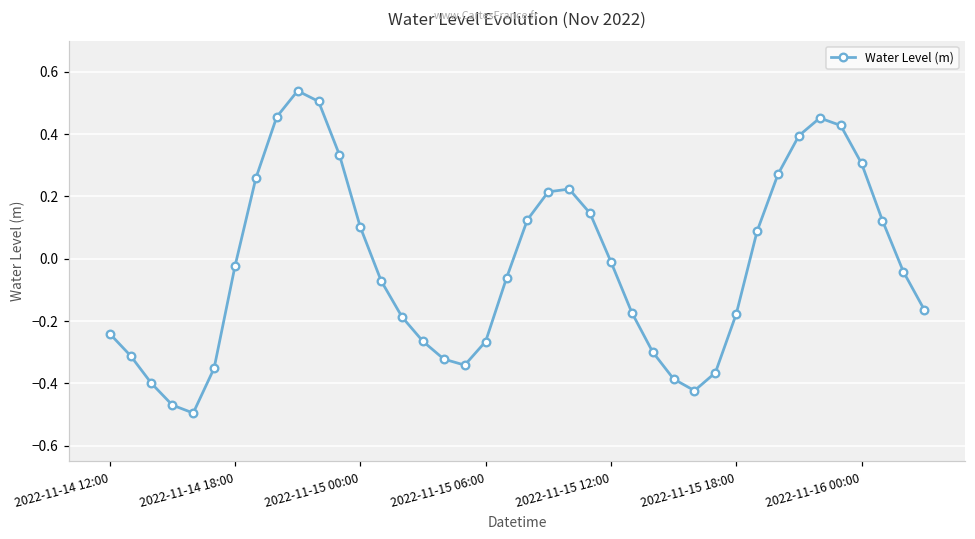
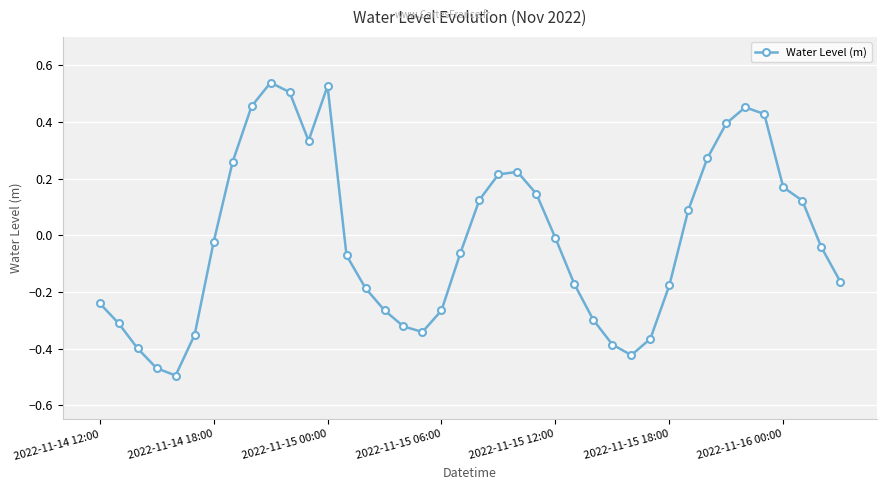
2022-11-15 00:00: 0.10 -> 0.53
2022-11-16 00:00: 0.31 -> 0.17
